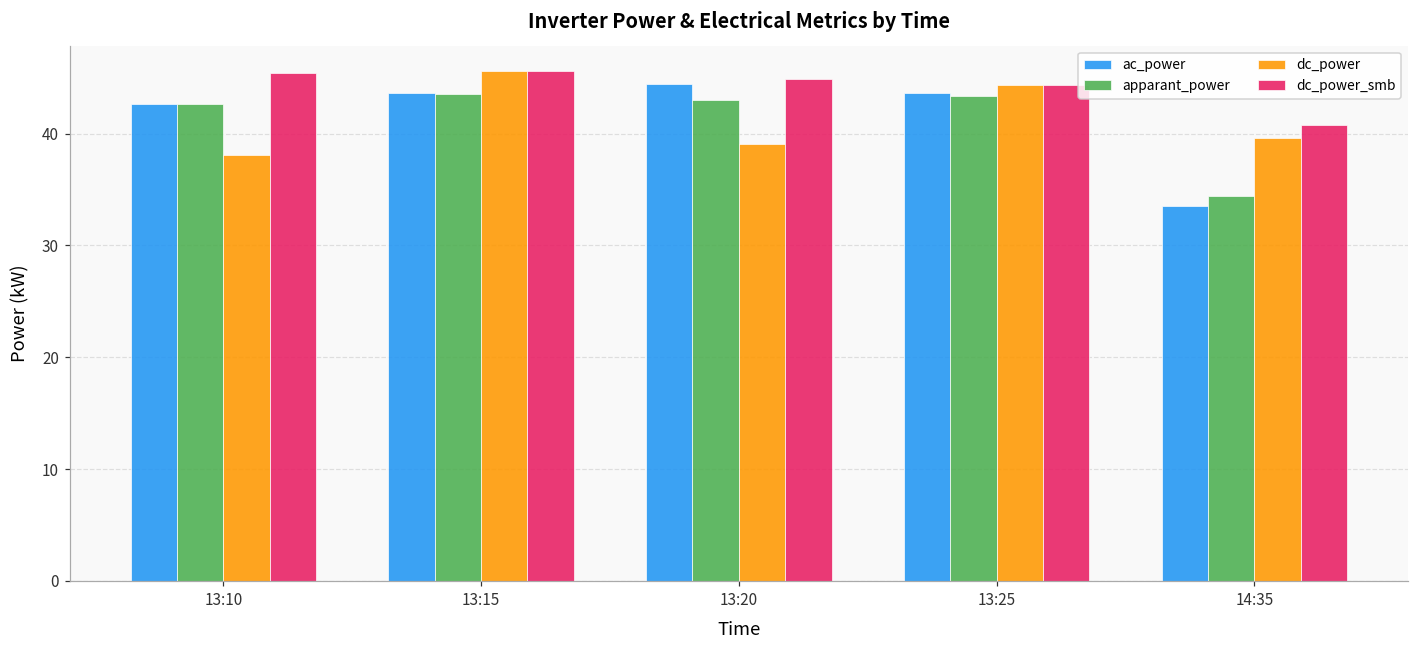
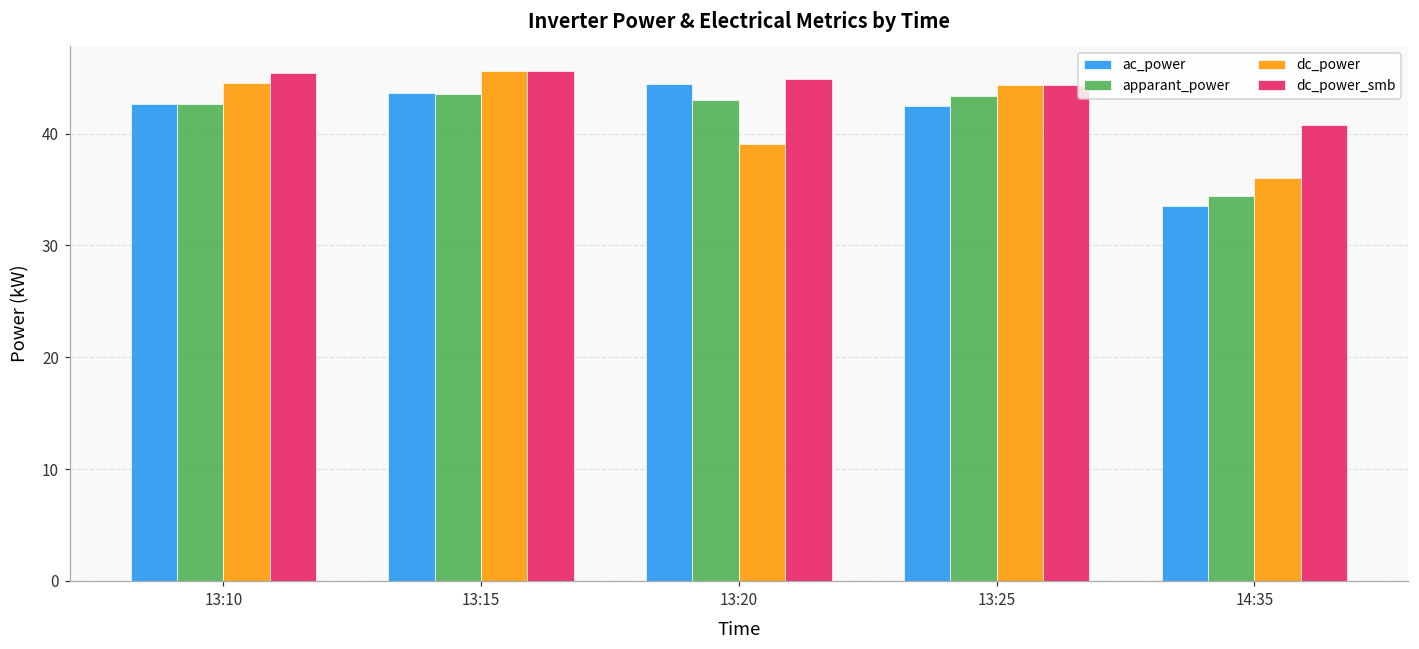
dc_power, 13:10: 38.1 -> 44.5
ac_power, 13:25: 43.7 -> 42.5
dc_power, 14:35: 39.6 -> 36.0
